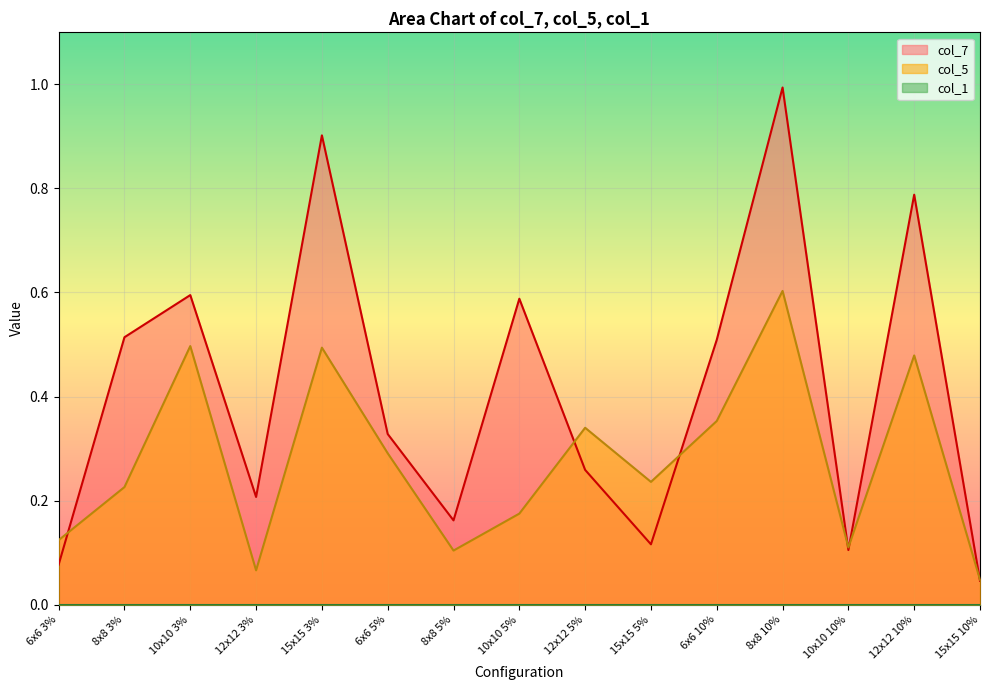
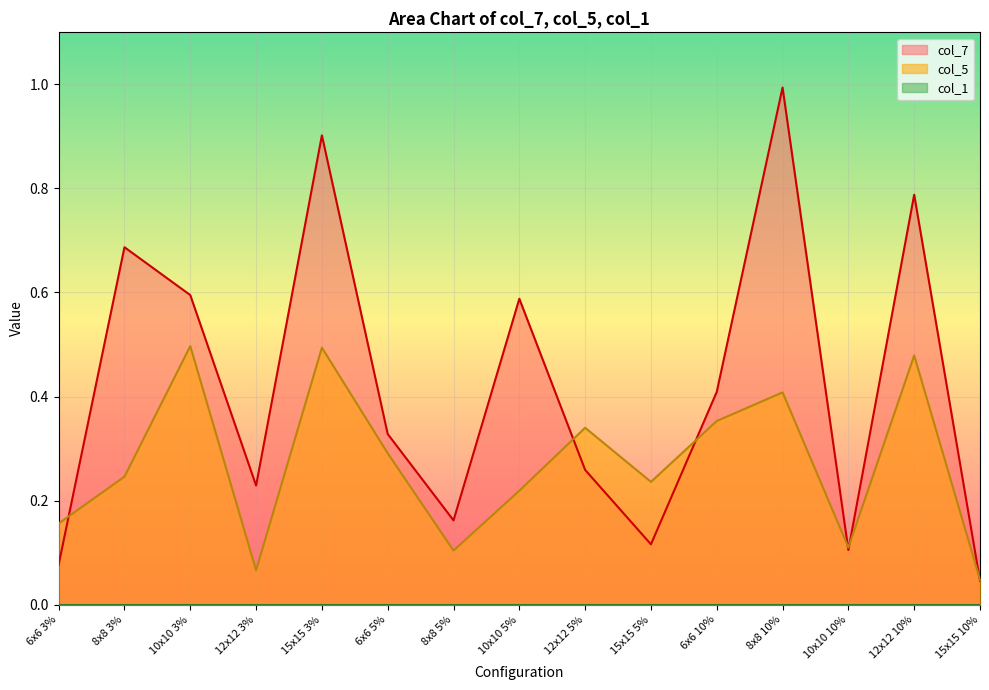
col_5, 6x6 3%: 0.12 -> 0.16
col_7, 8x8 3%: 0.51 -> 0.69
col_5, 8x8 3%: 0.23 -> 0.25
col_7, 12x12 3%: 0.21 -> 0.23
col_5, 10x10 5%: 0.18 -> 0.22
col_7, 6x6 10%: 0.51 -> 0.41
col_5, 8x8 10%: 0.60 -> 0.41
